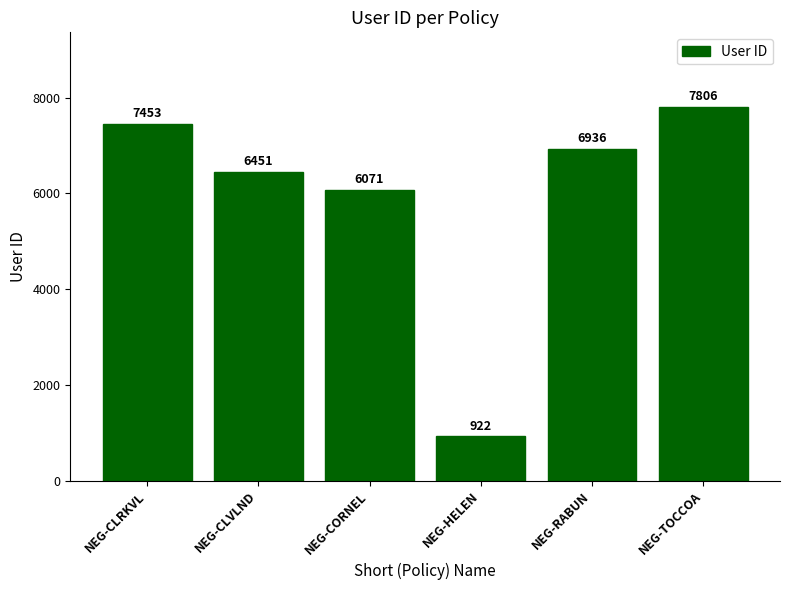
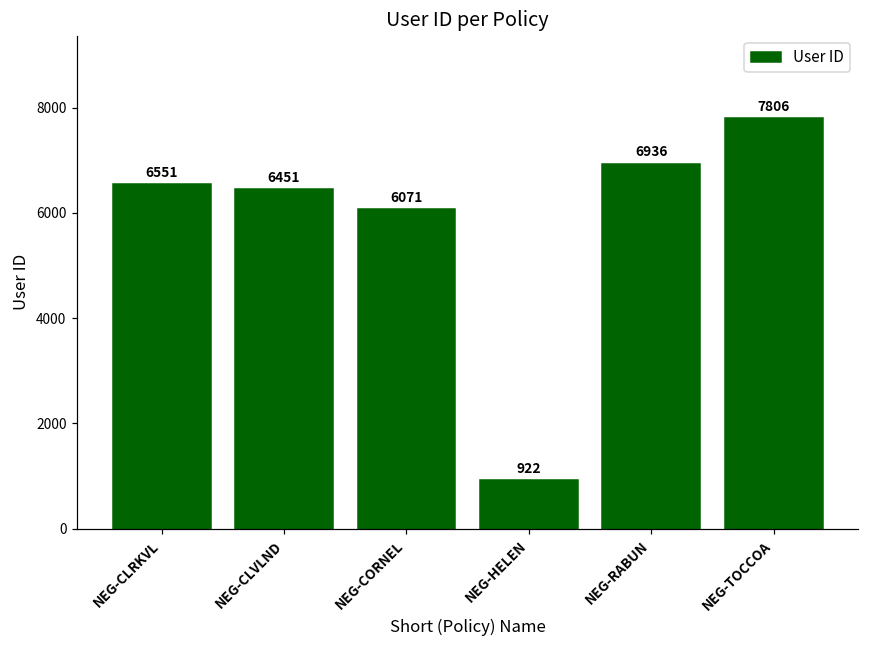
NEG-CLRKVL: 7453 -> 6551
